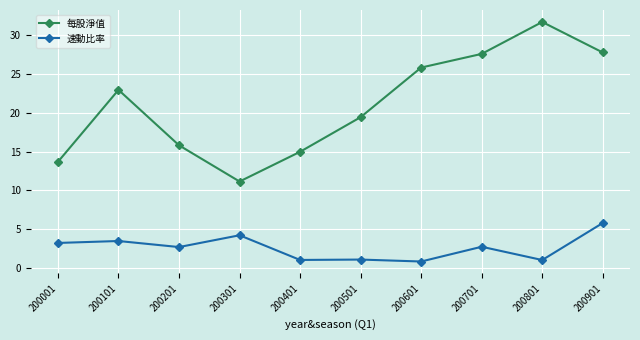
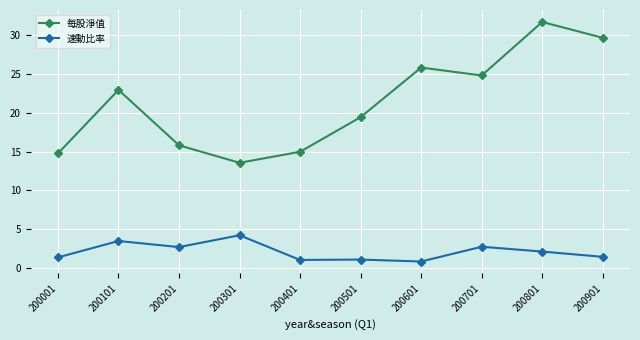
每股淨值, 200001: 14 -> 15
速動比率, 200001: 3 -> 1
每股淨值, 200301: 11 -> 14
每股淨值, 200701: 28 -> 25
速動比率, 200801: 1 -> 2
每股淨值, 200901: 28 -> 30
速動比率, 200901: 6 -> 1
